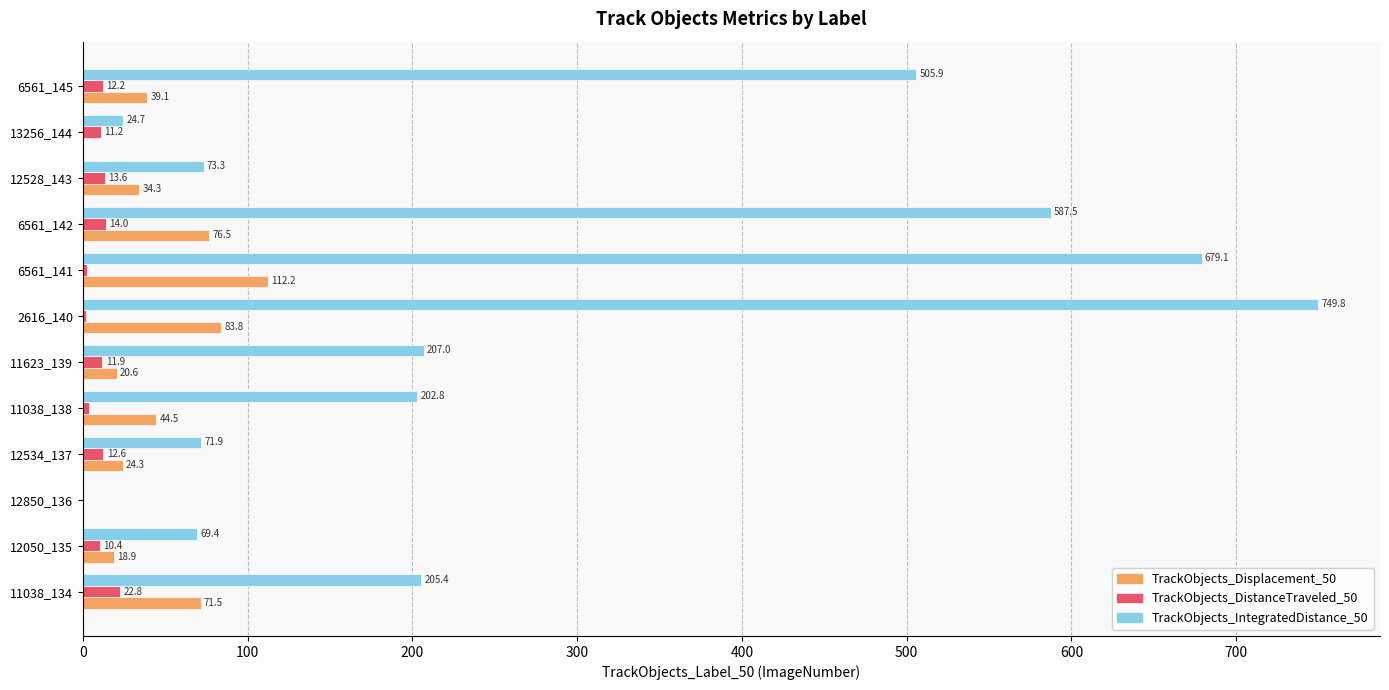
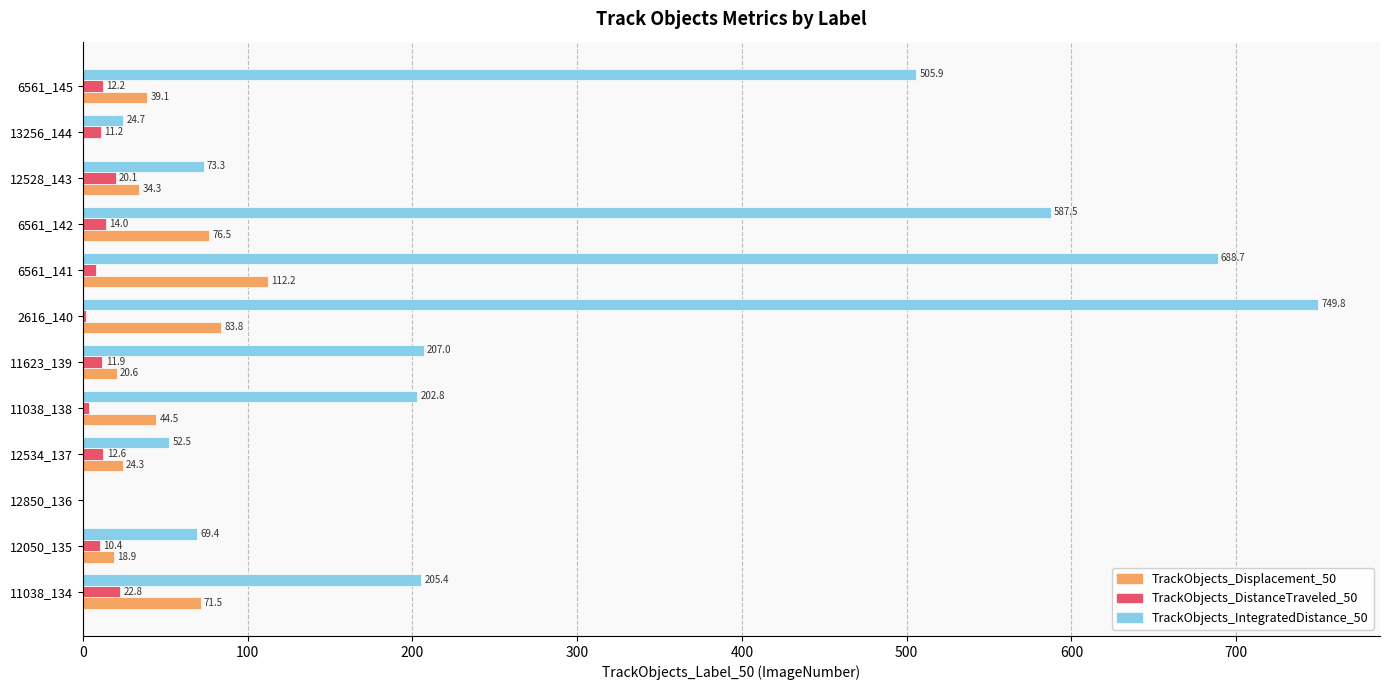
TrackObjects_DistanceTraveled_50, 12528_143: 13.6 -> 20.1
TrackObjects_IntegratedDistance_50, 6561_141: 679.1 -> 688.7
TrackObjects_DistanceTraveled_50, 6561_141: 3 -> 8
TrackObjects_IntegratedDistance_50, 12534_137: 71.9 -> 52.5
